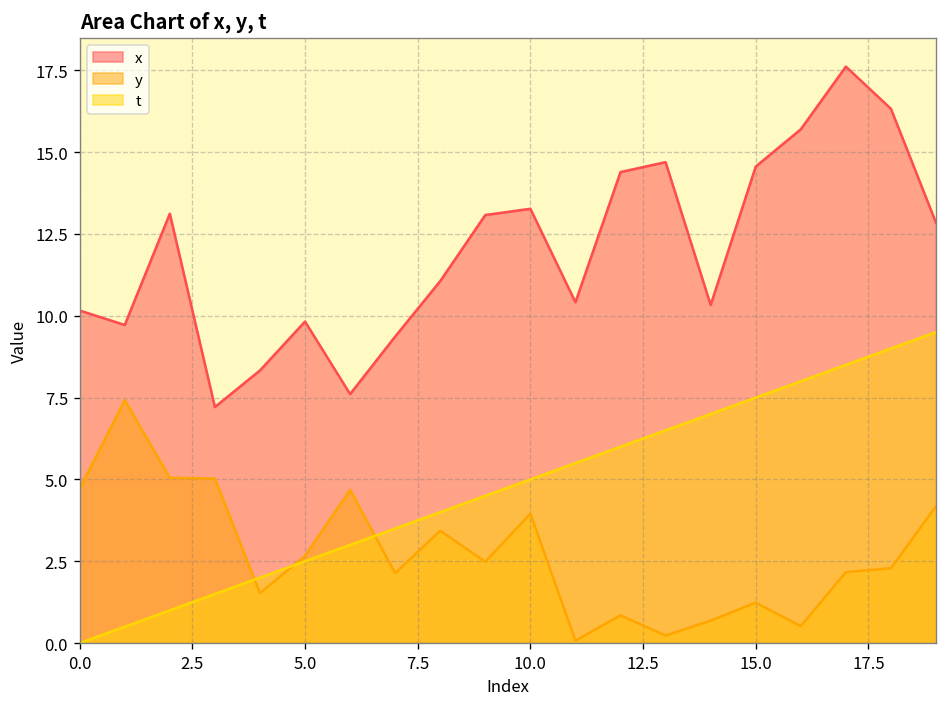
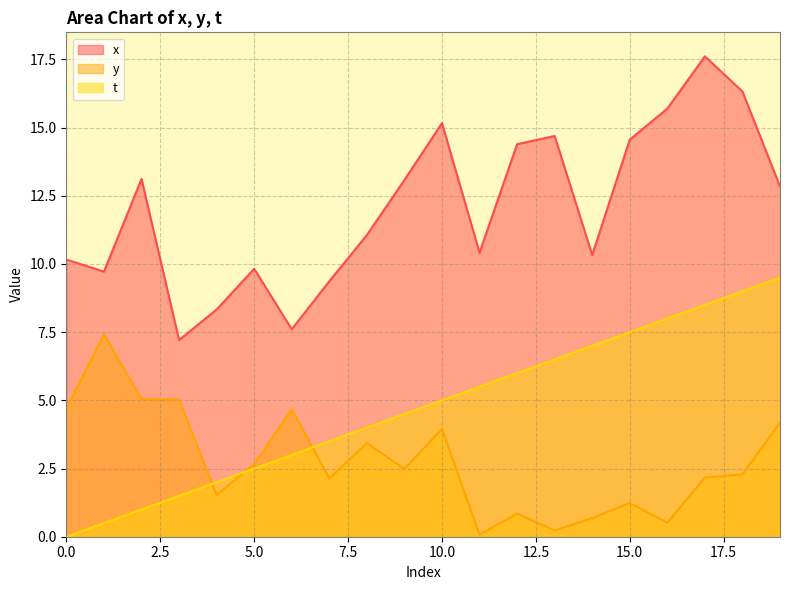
x, 10.0: 13.3 -> 15.2
